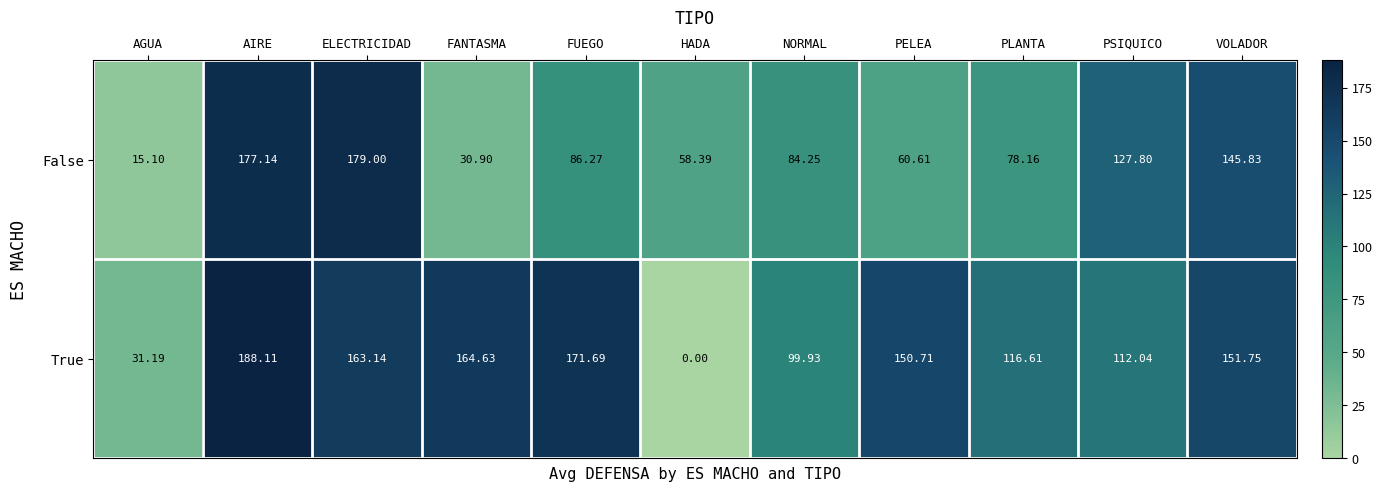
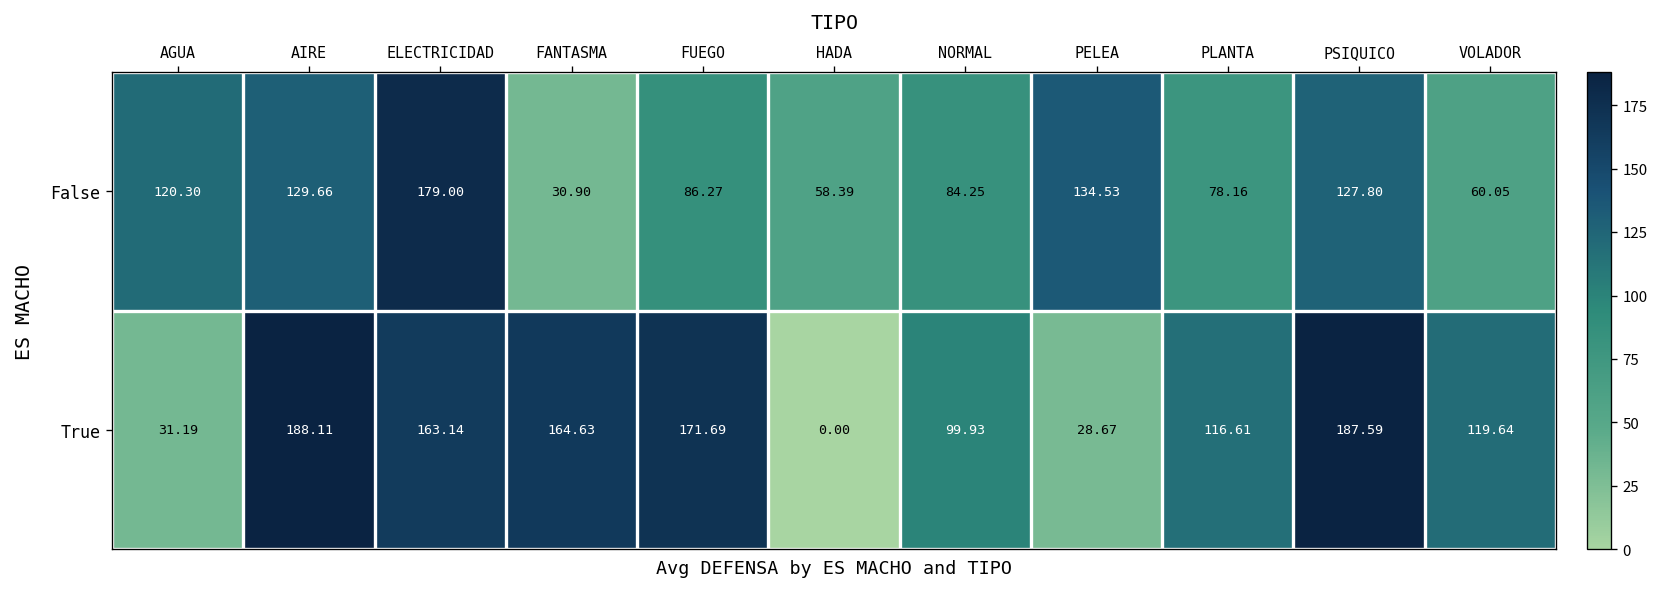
False, AGUA: 15.10 -> 120.30
False, AIRE: 177.14 -> 129.66
False, PELEA: 60.61 -> 134.53
False, VOLADOR: 145.83 -> 60.05
True, PELEA: 150.71 -> 28.67
True, PSIQUICO: 112.04 -> 187.59
True, VOLADOR: 151.75 -> 119.64
